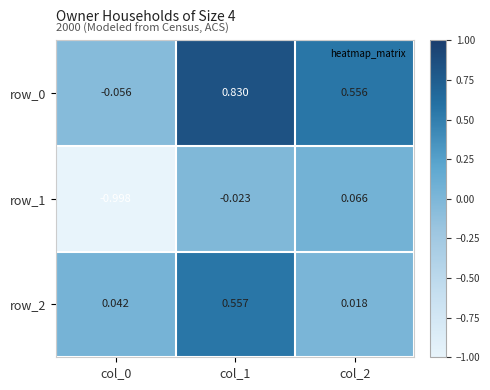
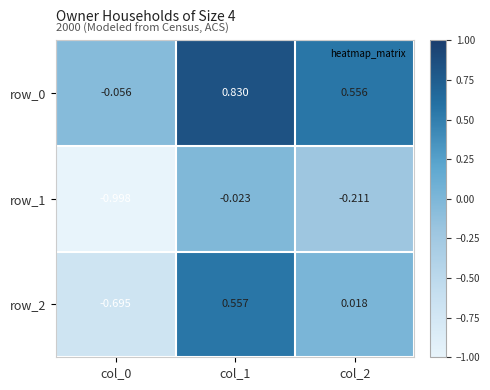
row_1, col_2: 0.066 -> -0.211
row_2, col_0: 0.042 -> -0.695
